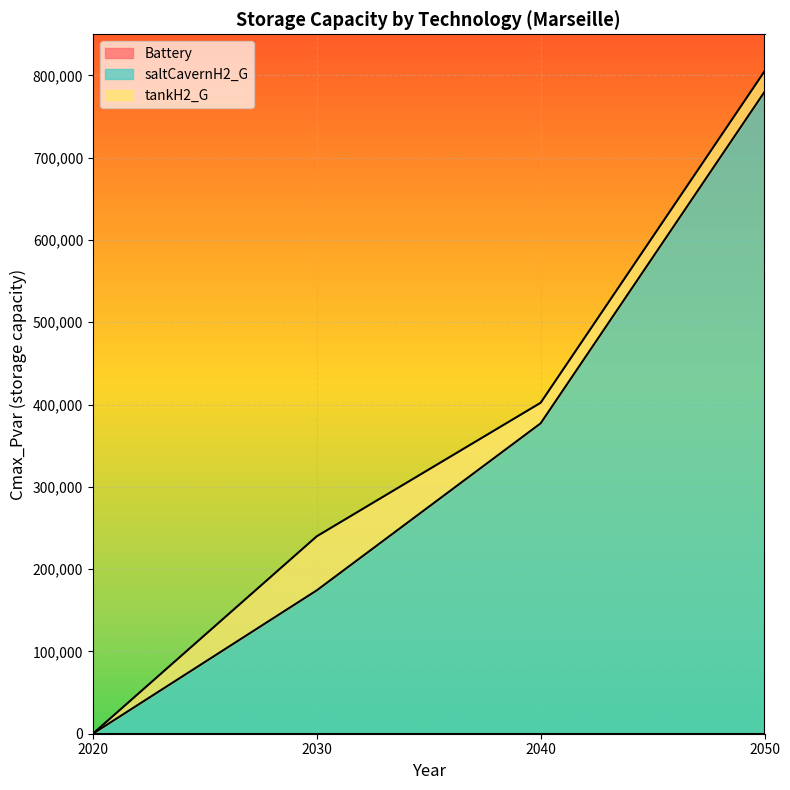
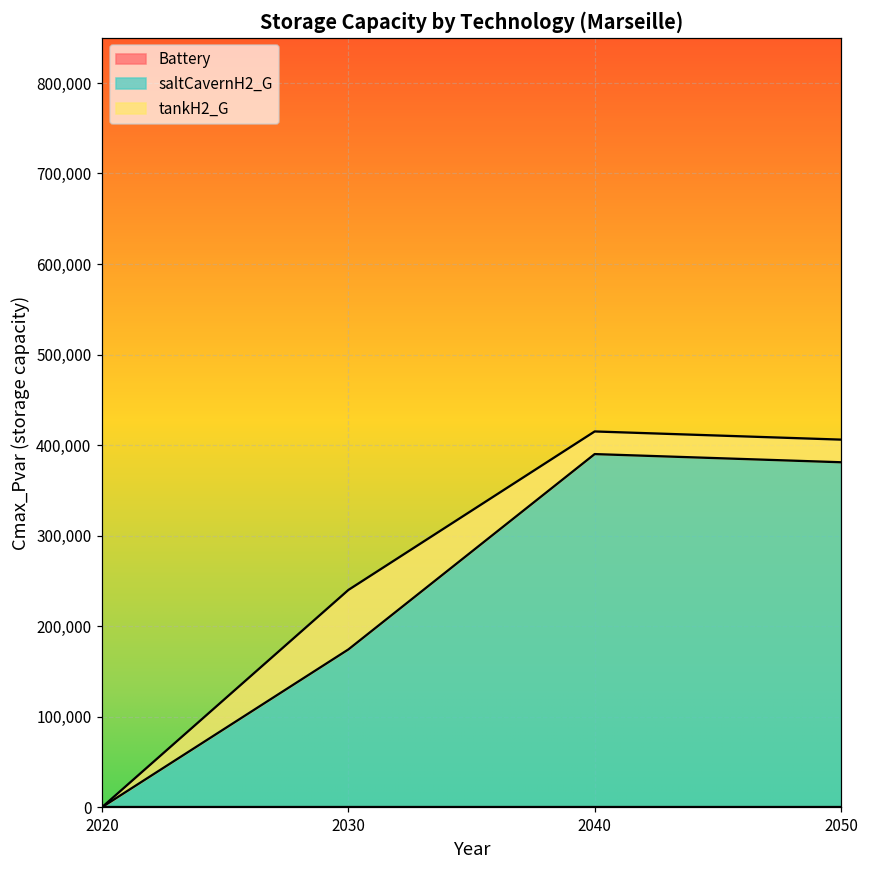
saltCavernH2_G, 2040: 380,000 -> 390,000
saltCavernH2_G, 2050: 780,000 -> 380,000
